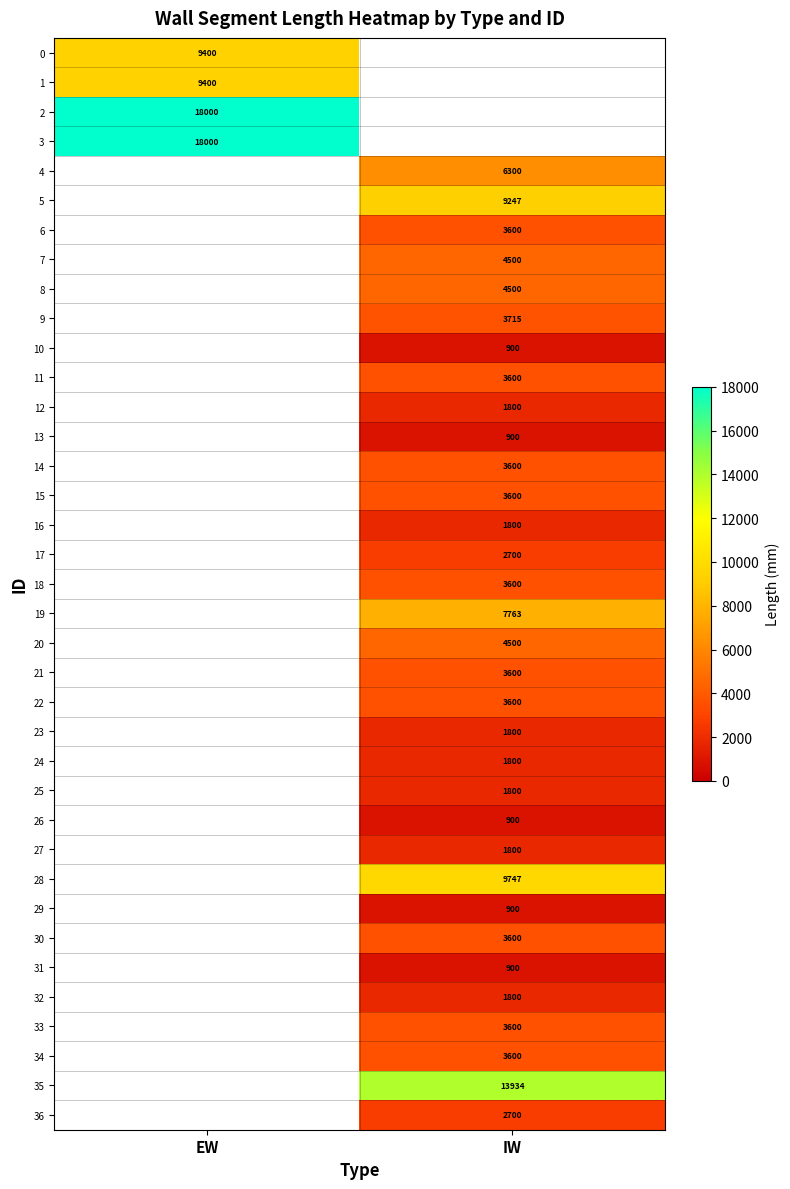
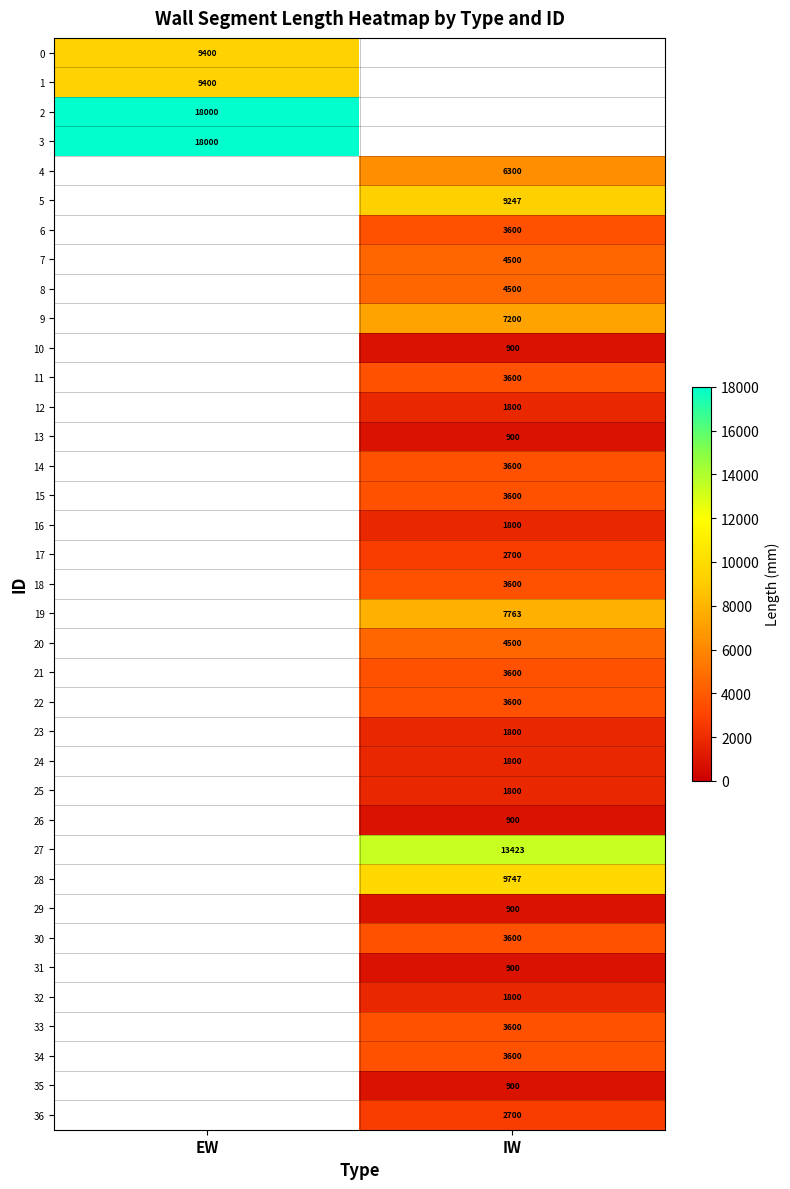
9, IW: 3715 -> 7200
27, IW: 1800 -> 13423
35, IW: 13934 -> 900
